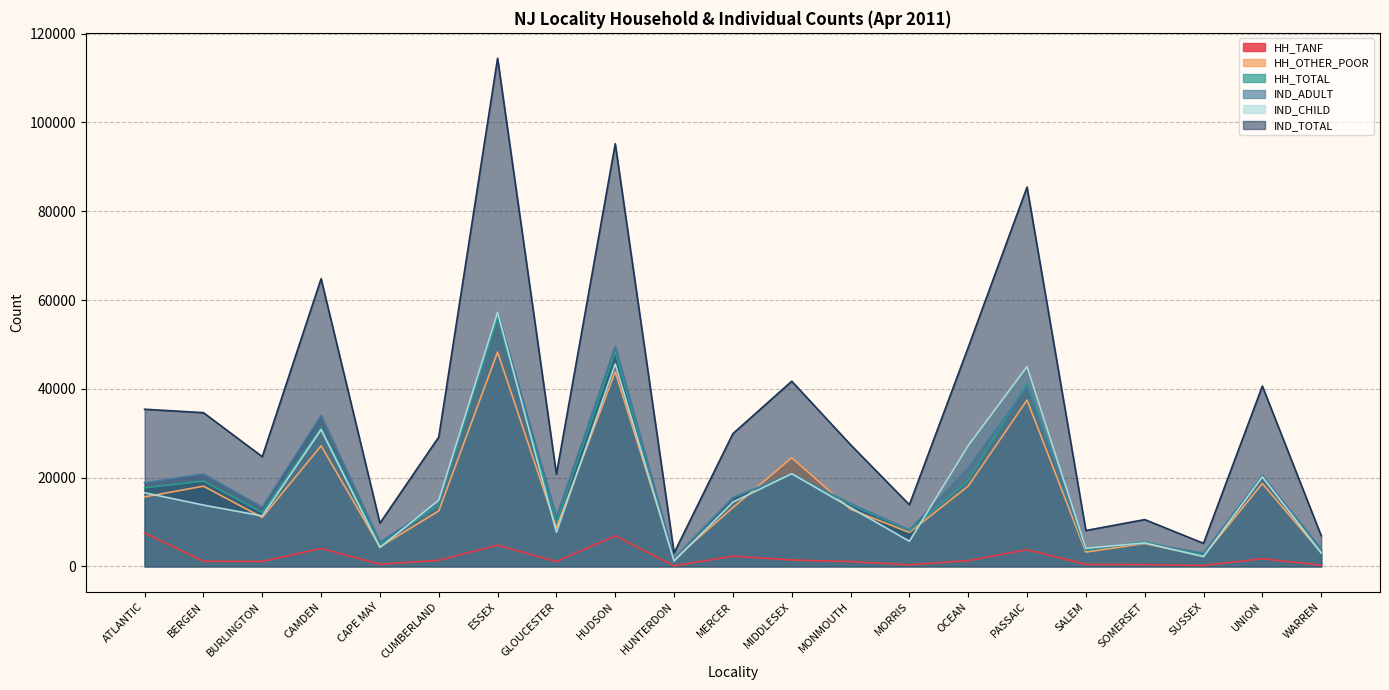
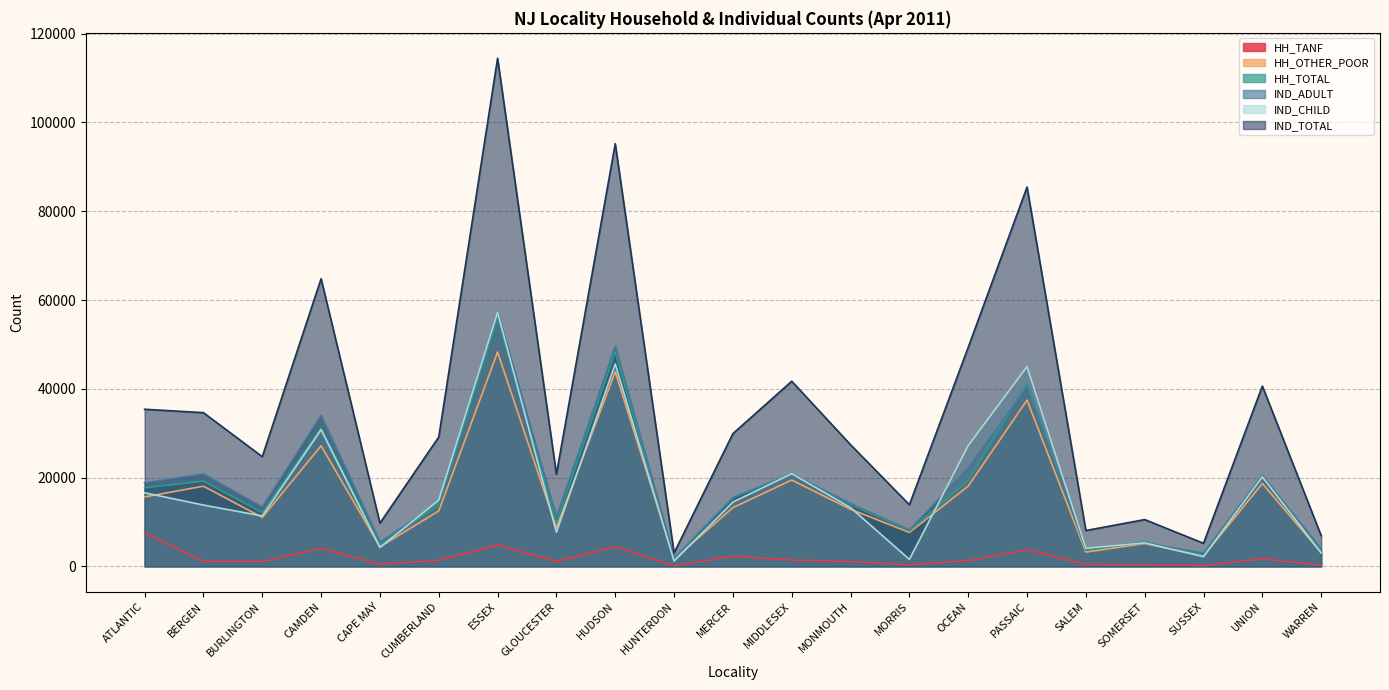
HH_TANF, HUDSON: 7000 -> 4000
HH_OTHER_POOR, MIDDLESEX: 24000 -> 19000
IND_CHILD, MORRIS: 6000 -> 2000
